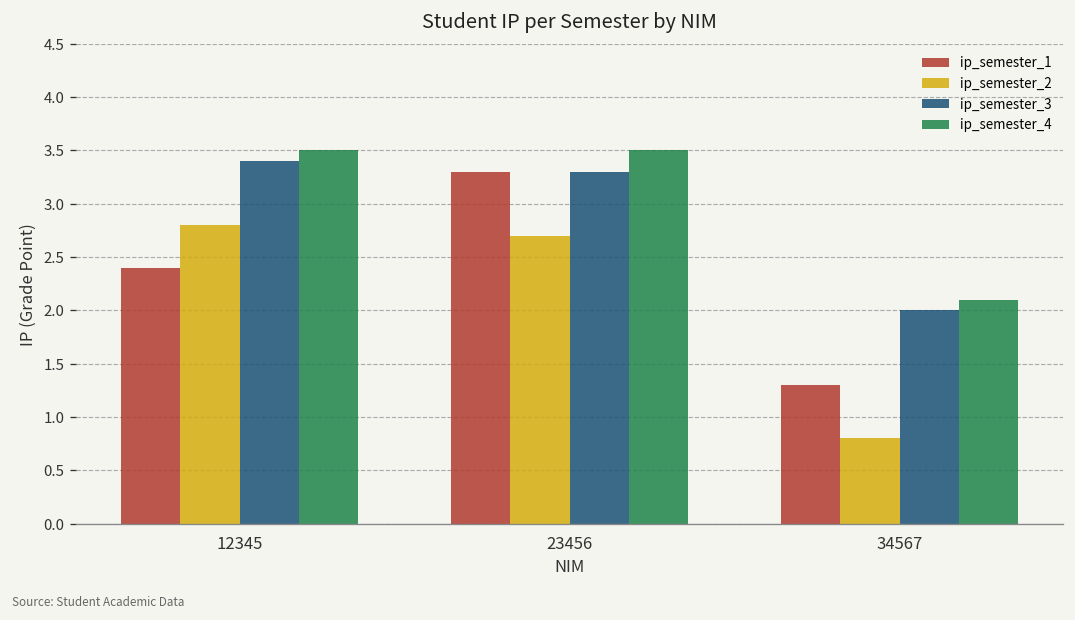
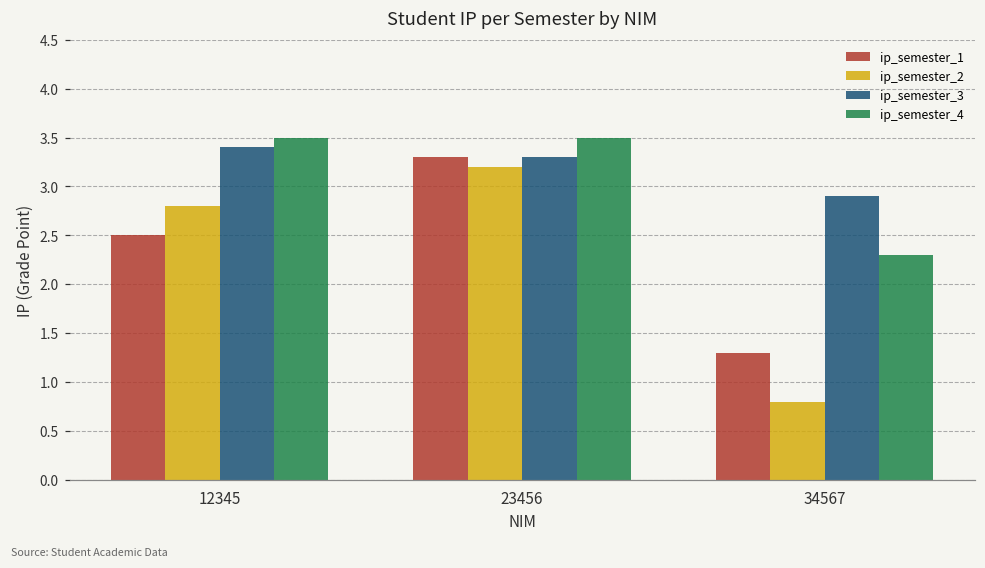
ip_semester_1, 12345: 2.4 -> 2.5
ip_semester_2, 23456: 2.7 -> 3.2
ip_semester_3, 34567: 2.0 -> 2.9
ip_semester_4, 34567: 2.1 -> 2.3
